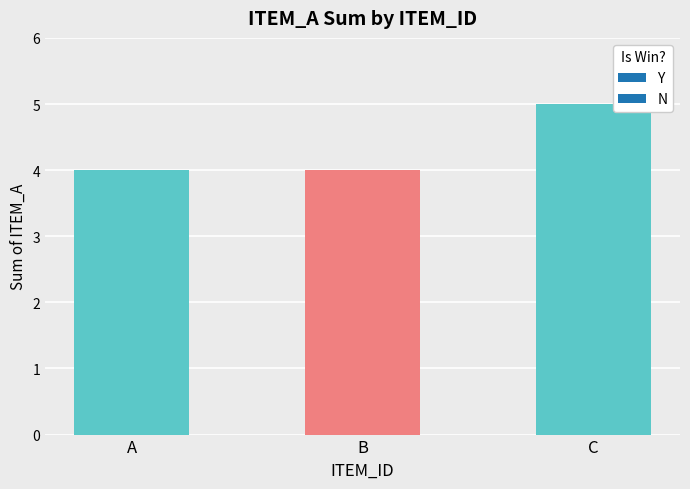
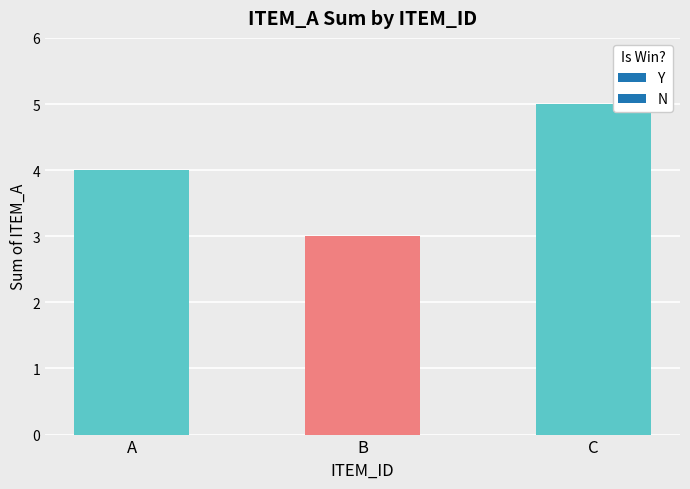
B: 4 -> 3
